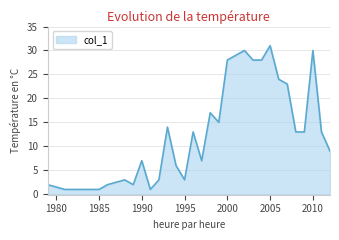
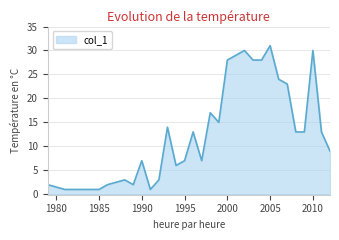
1995: 3 -> 7
